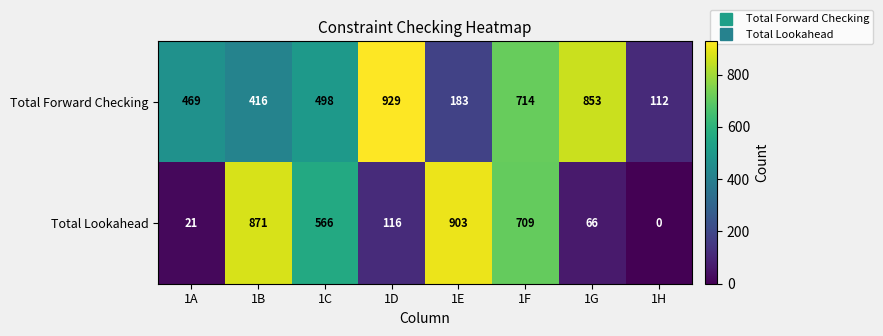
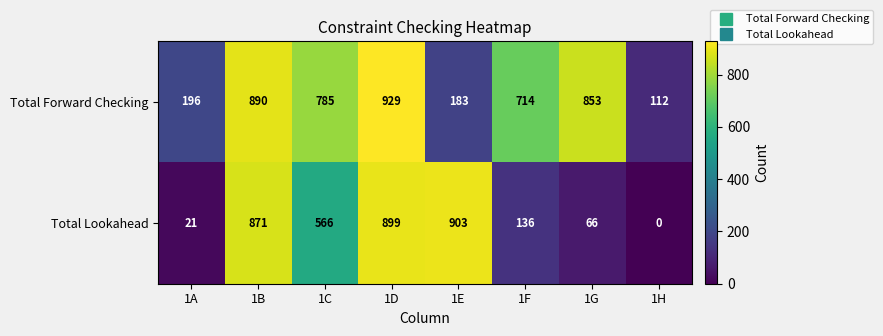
Total Forward Checking, 1A: 469 -> 196
Total Forward Checking, 1B: 416 -> 890
Total Forward Checking, 1C: 498 -> 785
Total Lookahead, 1D: 116 -> 899
Total Lookahead, 1F: 709 -> 136
